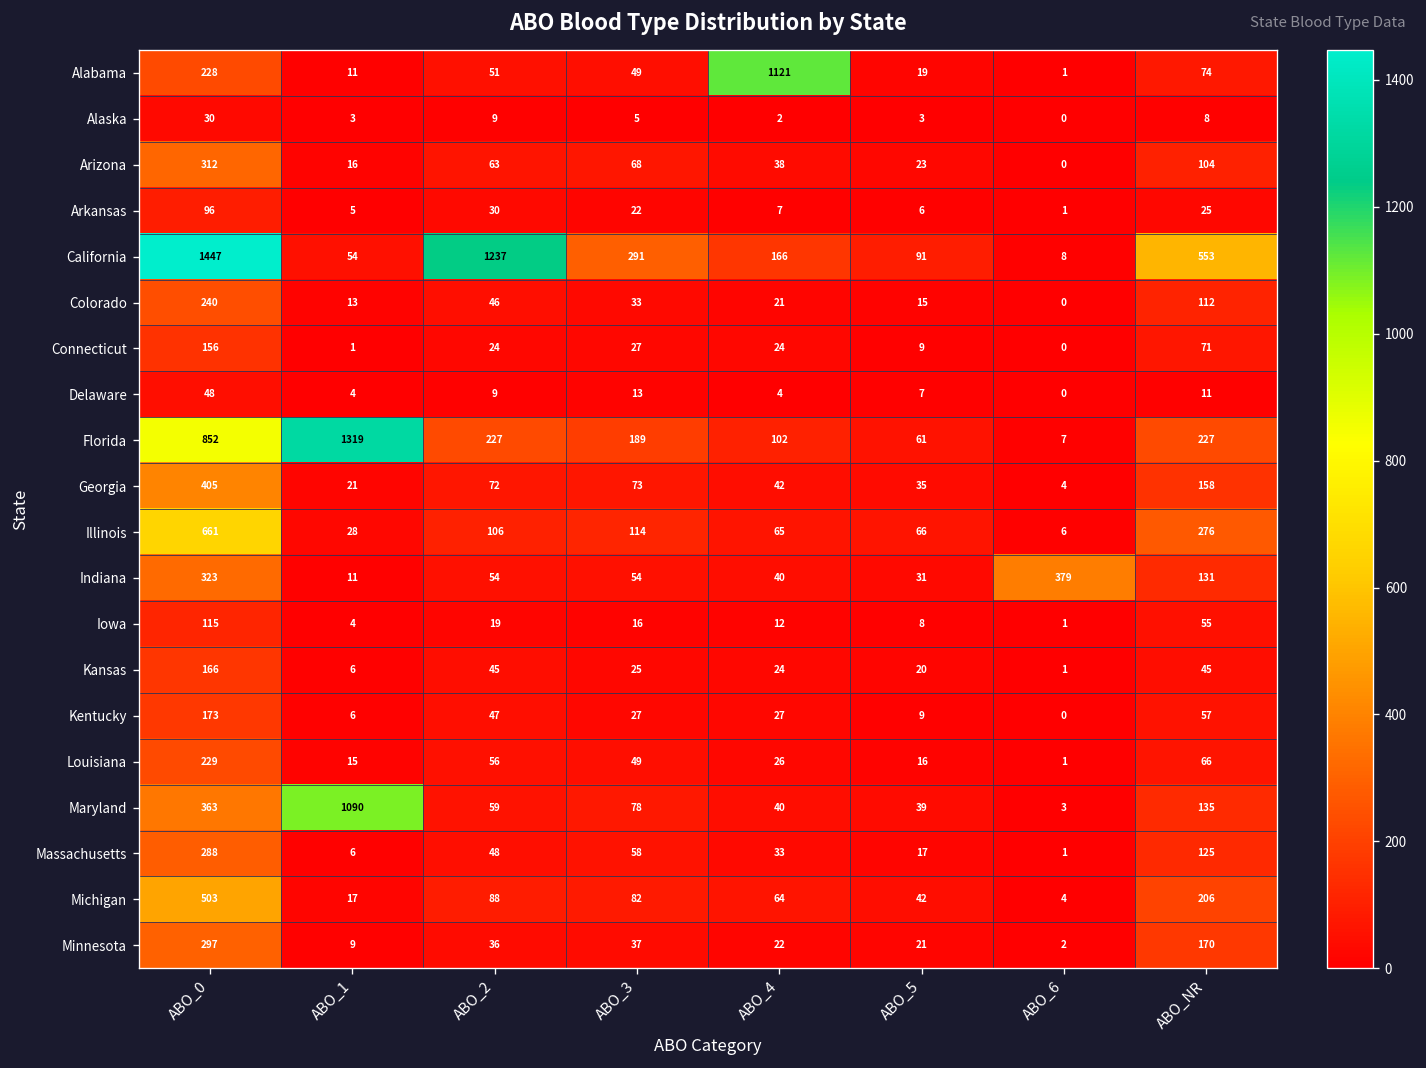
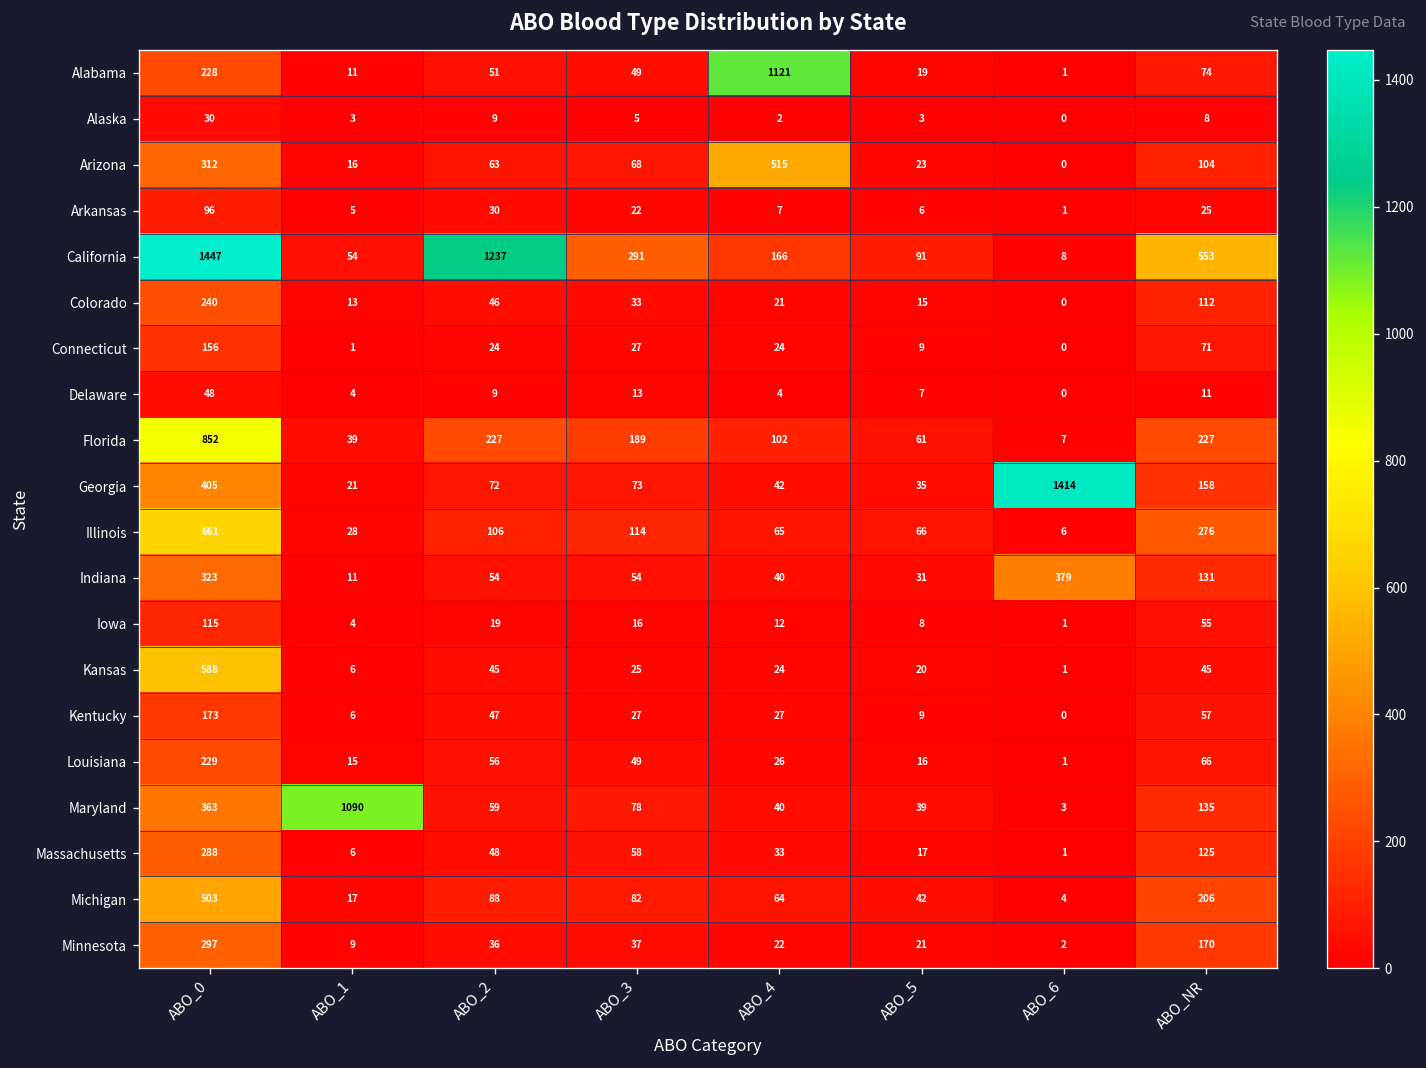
Arizona, ABO_4: 38 -> 515
Florida, ABO_1: 1319 -> 39
Georgia, ABO_6: 4 -> 1414
Kansas, ABO_0: 166 -> 588
